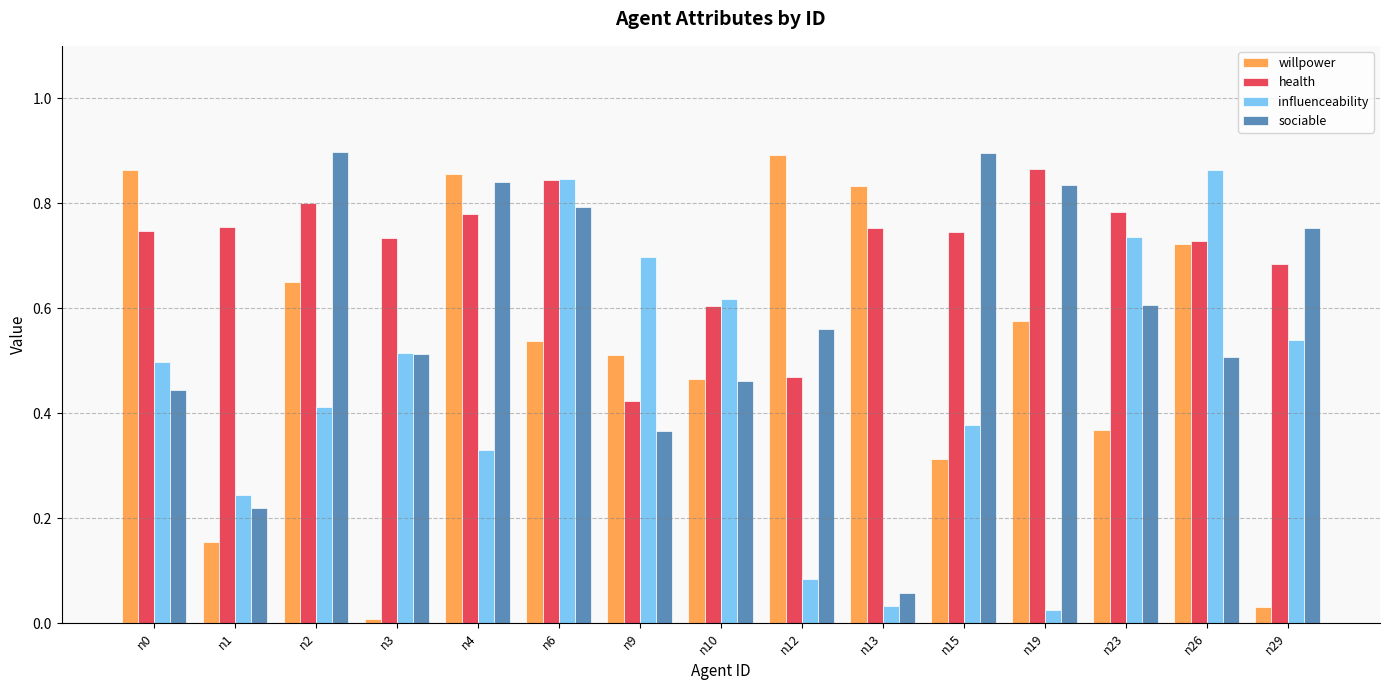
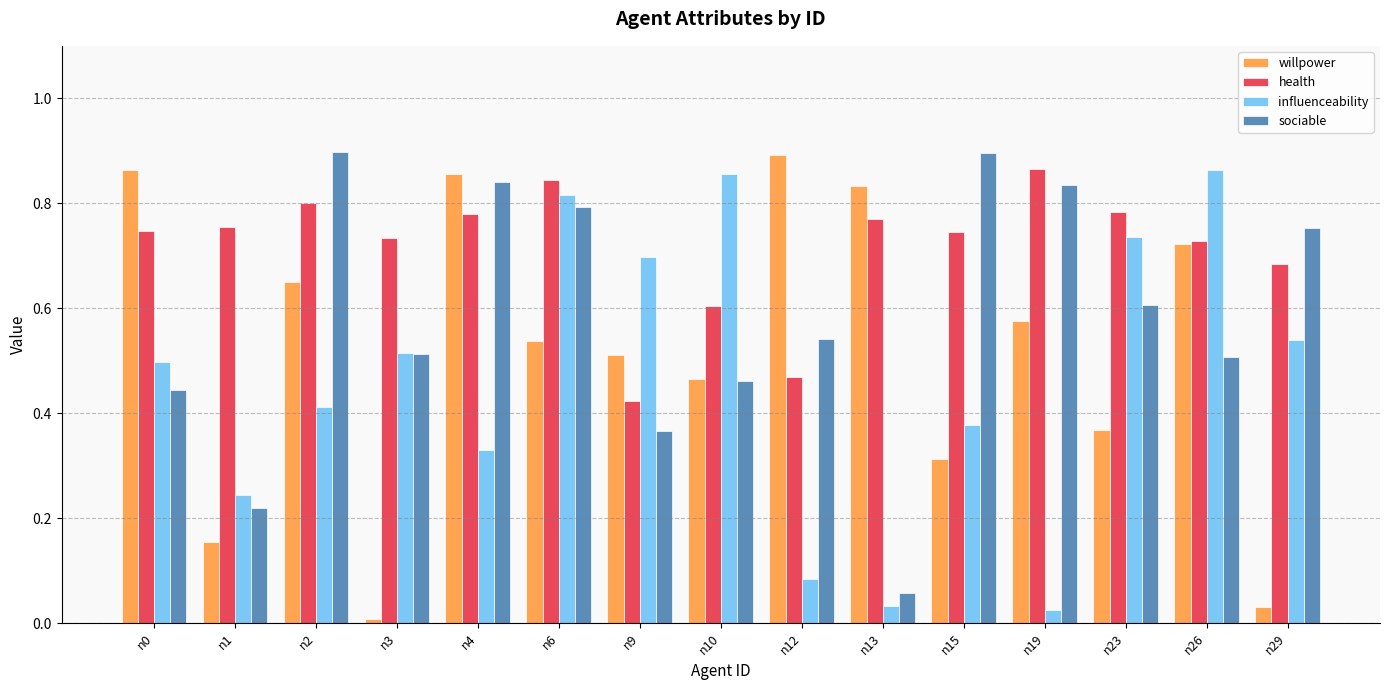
influenceability, n6: 0.85 -> 0.82
influenceability, n10: 0.62 -> 0.86
sociable, n12: 0.56 -> 0.54
health, n13: 0.75 -> 0.77
